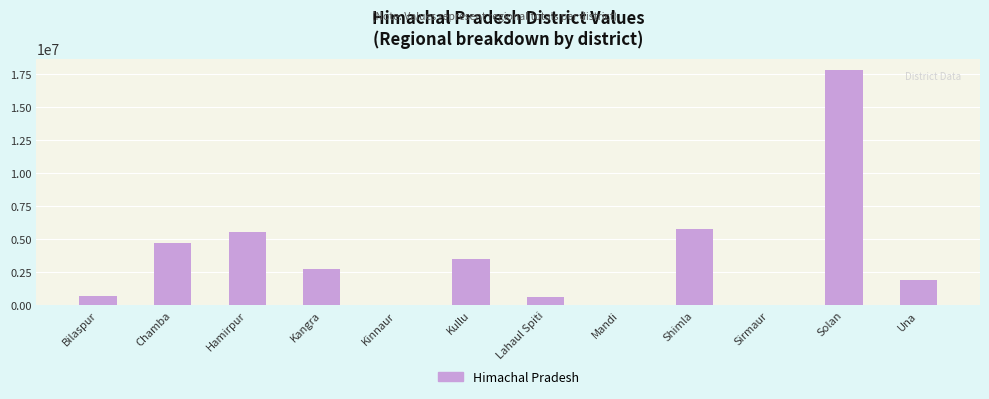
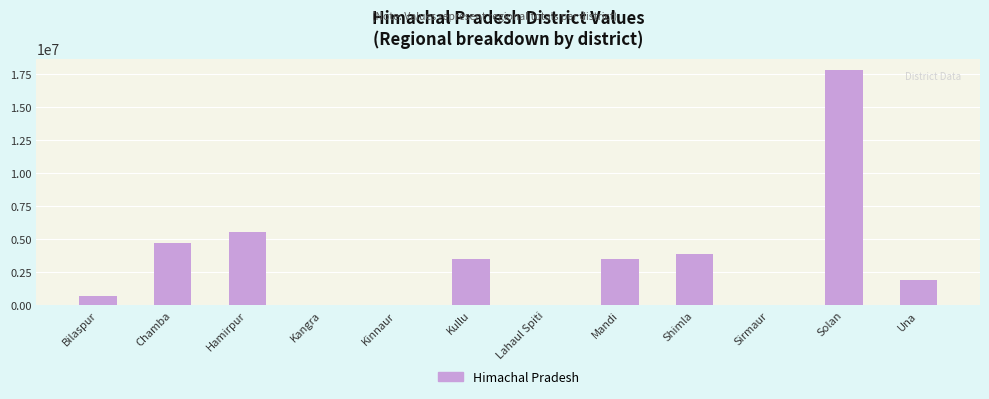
Kangra: 2800000 -> 0
Lahaul Spiti: 700000 -> 0
Mandi: 0 -> 3500000
Shimla: 5800000 -> 3900000
